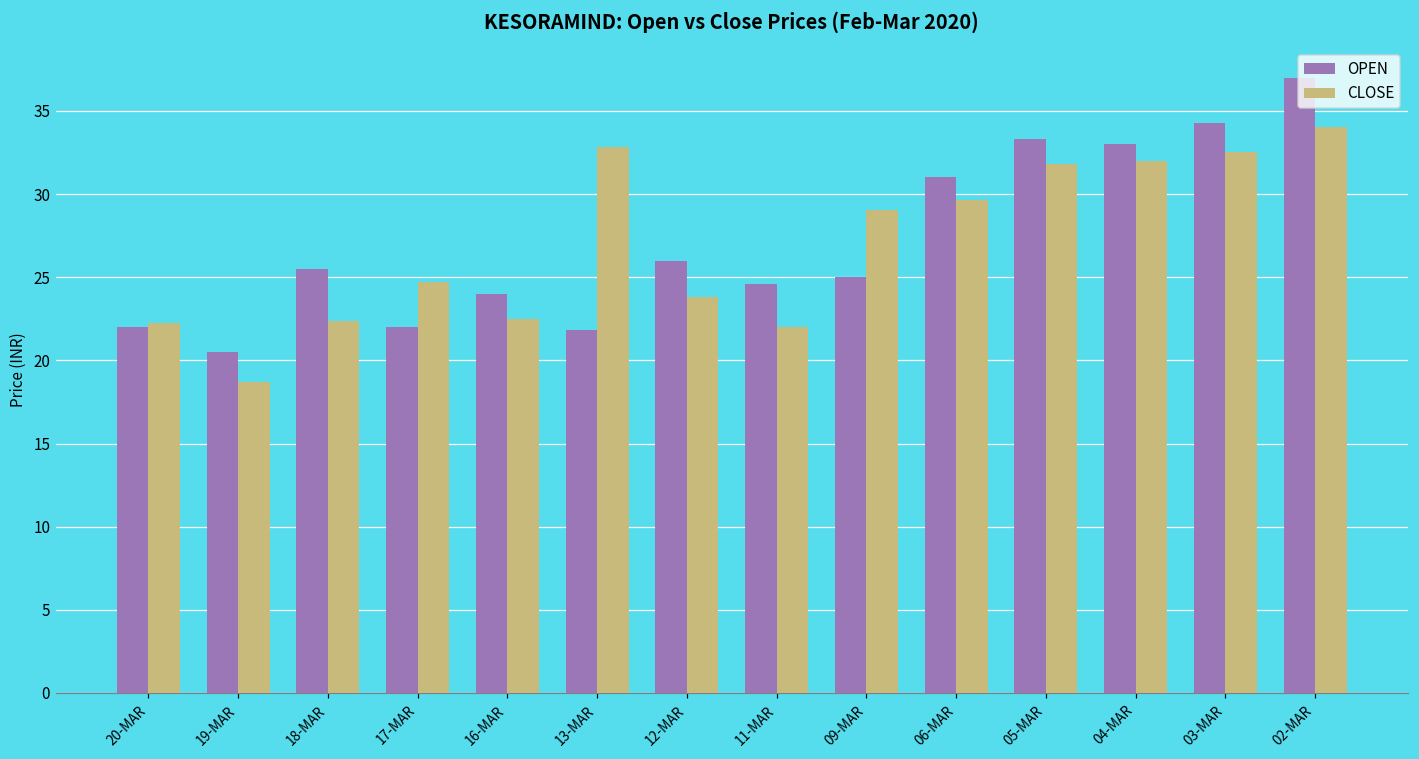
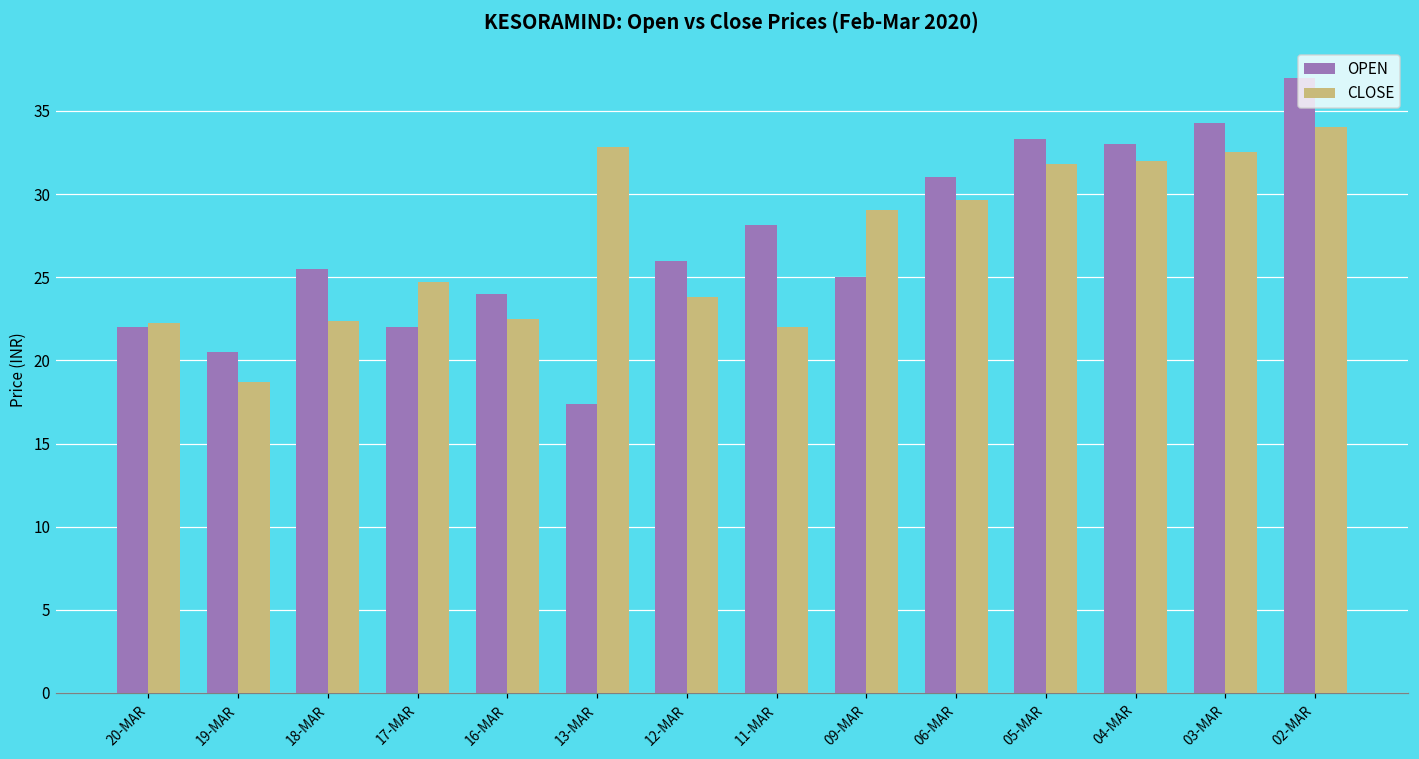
OPEN, 13-MAR: 21.8 -> 17.4
OPEN, 11-MAR: 24.6 -> 28.2
